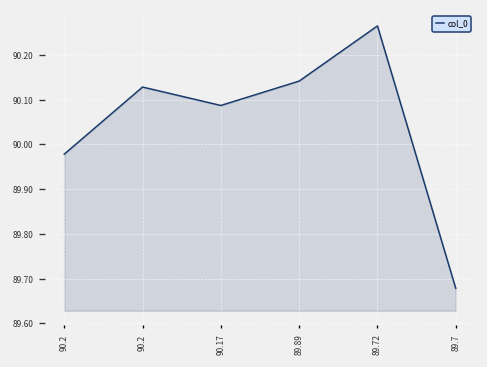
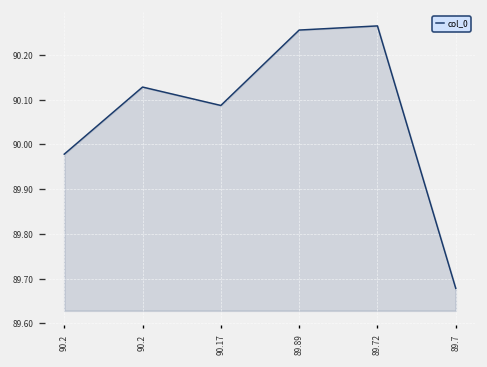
89.89: 90.14 -> 90.26
